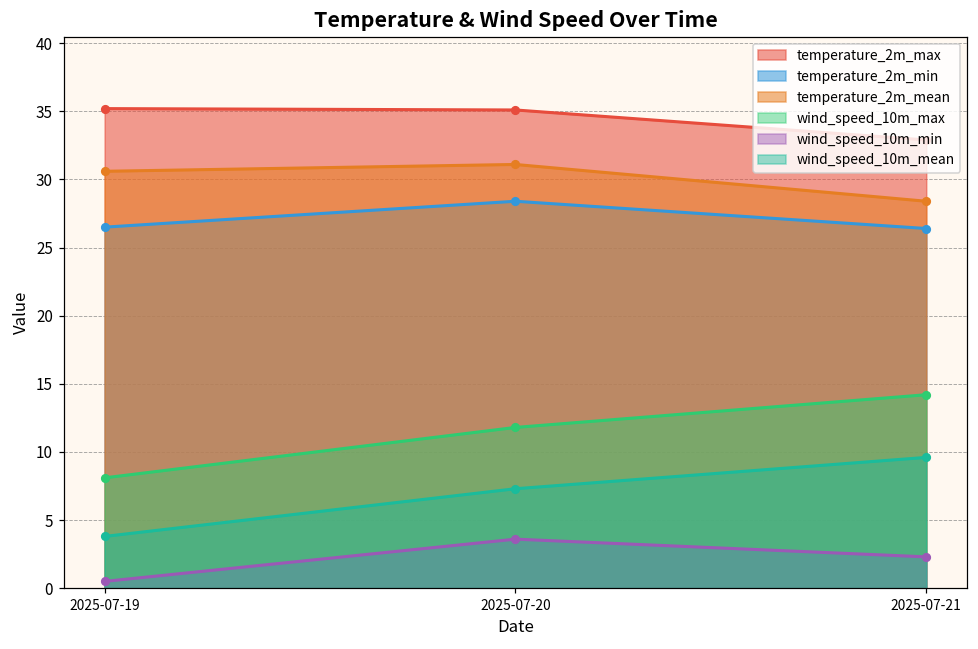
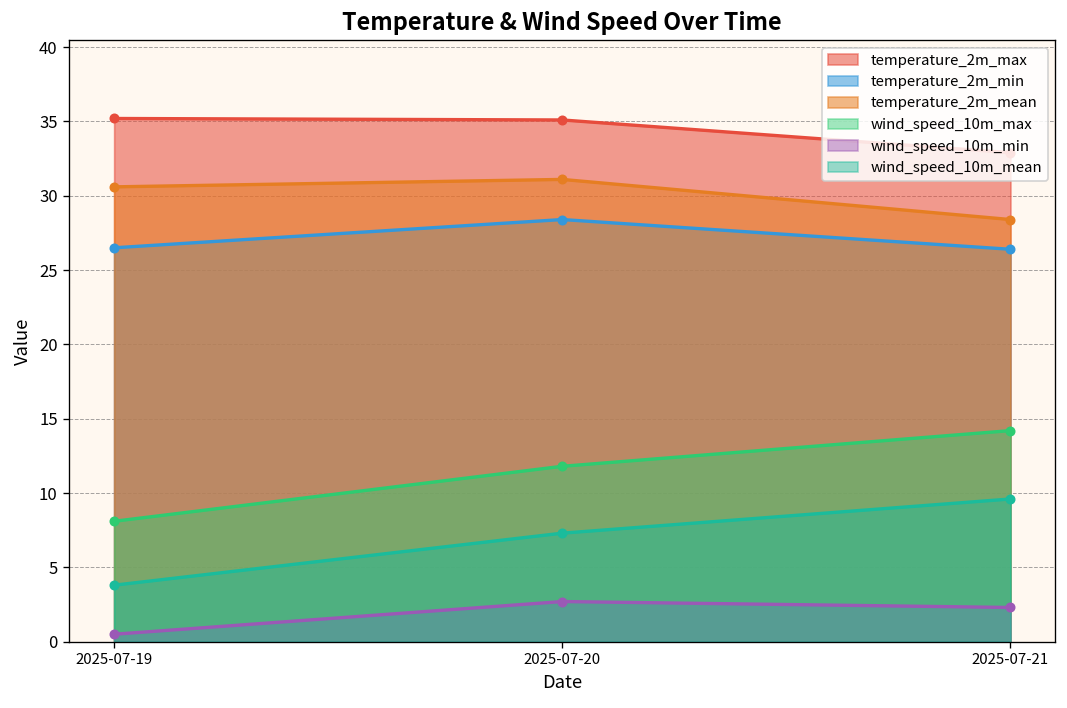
wind_speed_10m_min, 2025-07-20: 3.6 -> 2.7
